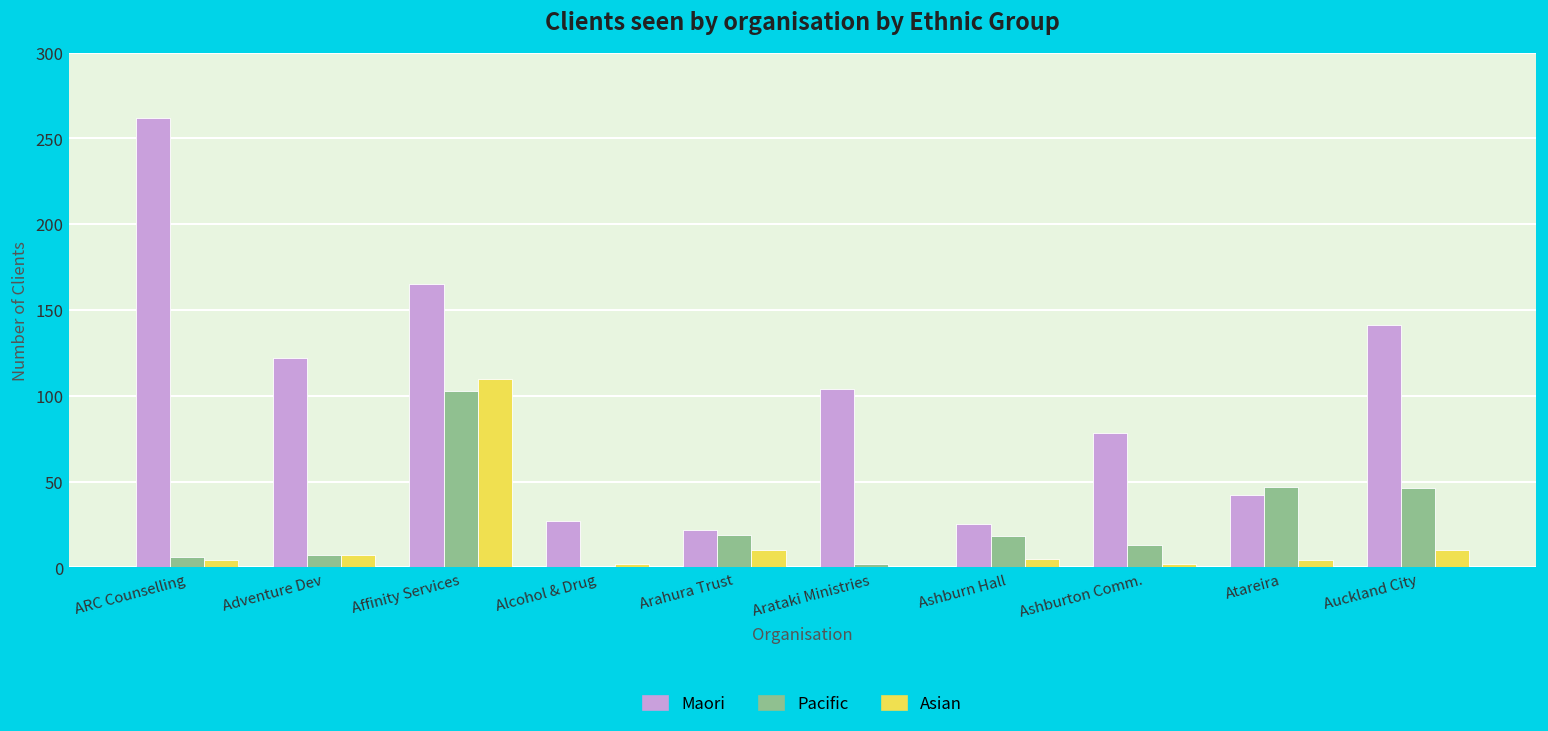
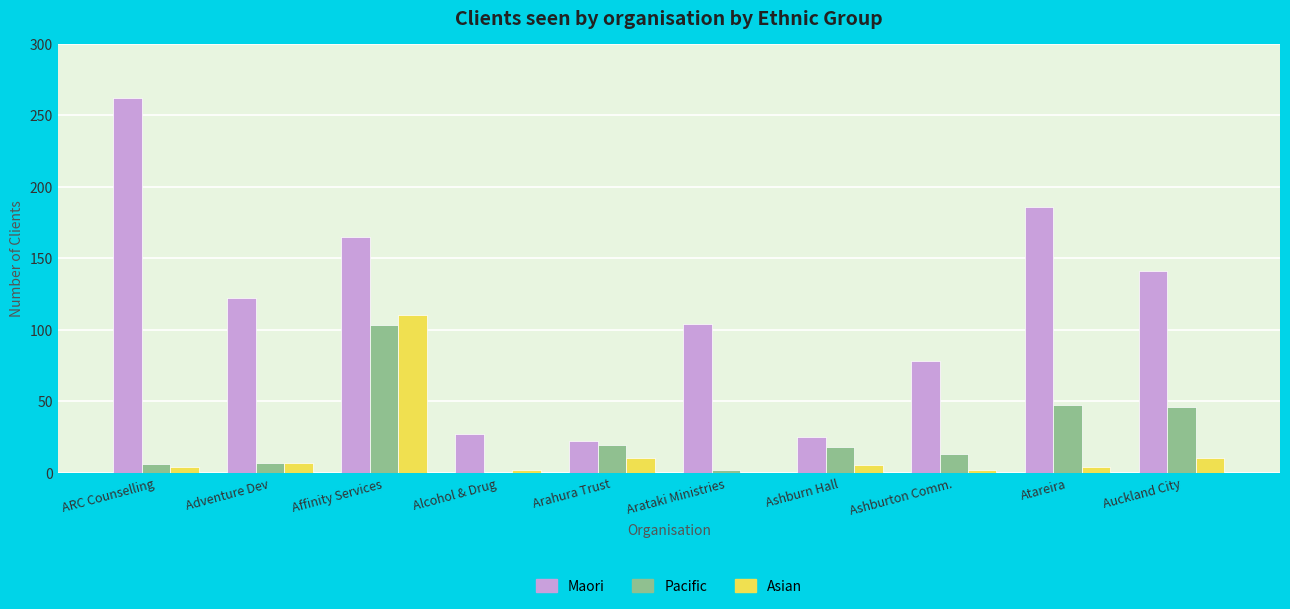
Maori, Atareira: 42 -> 186
